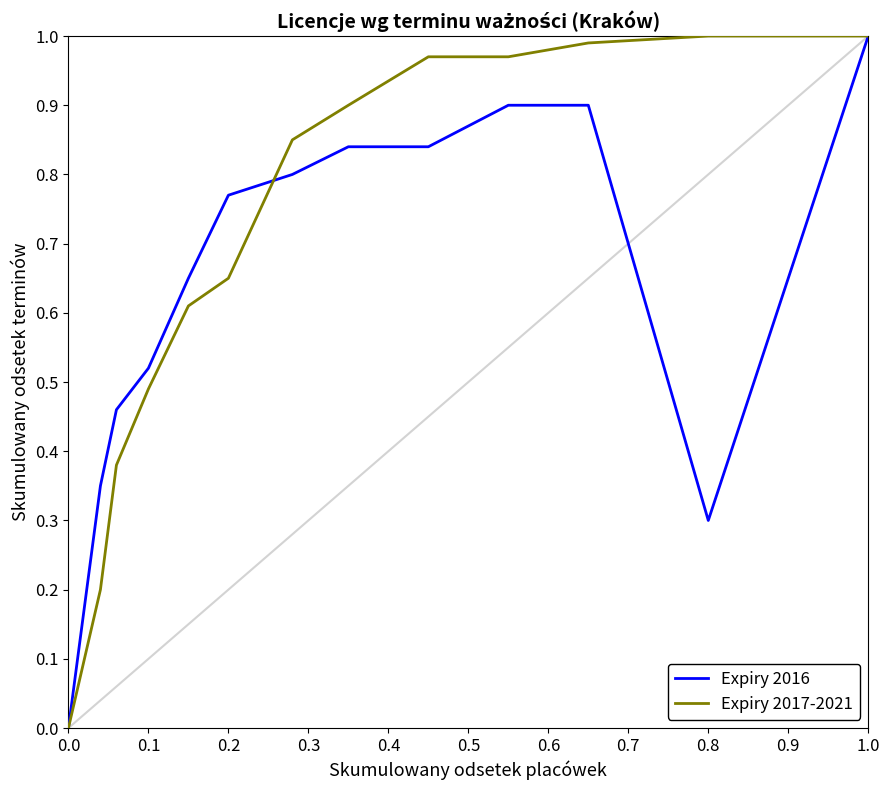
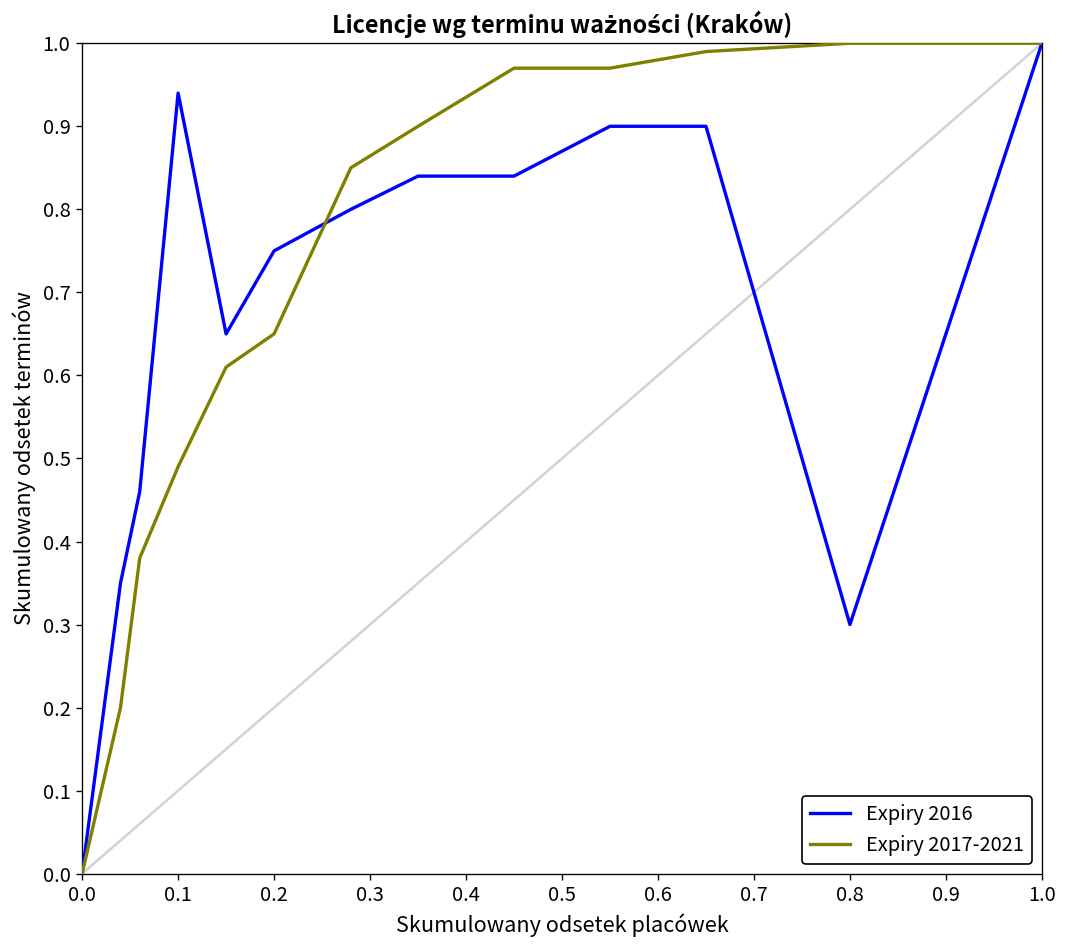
Expiry 2016, 0.1: 0.52 -> 0.94
Expiry 2016, 0.2: 0.77 -> 0.75
